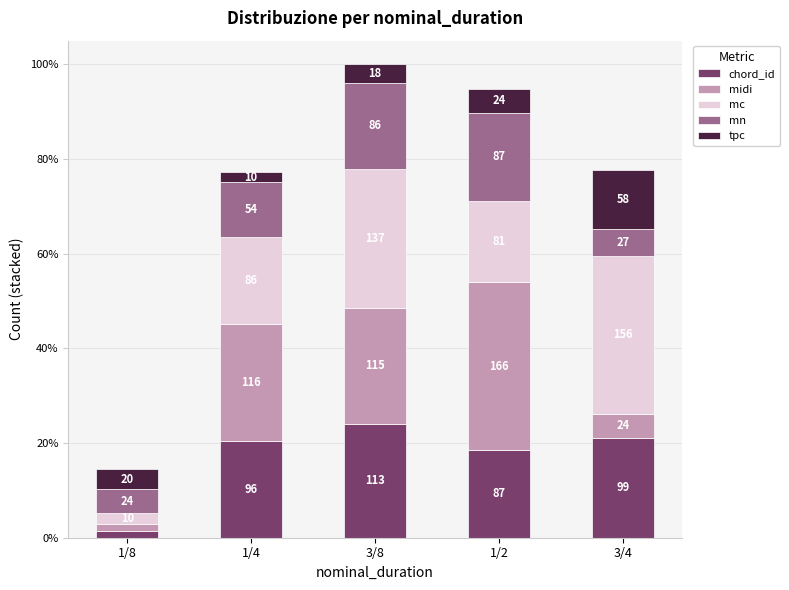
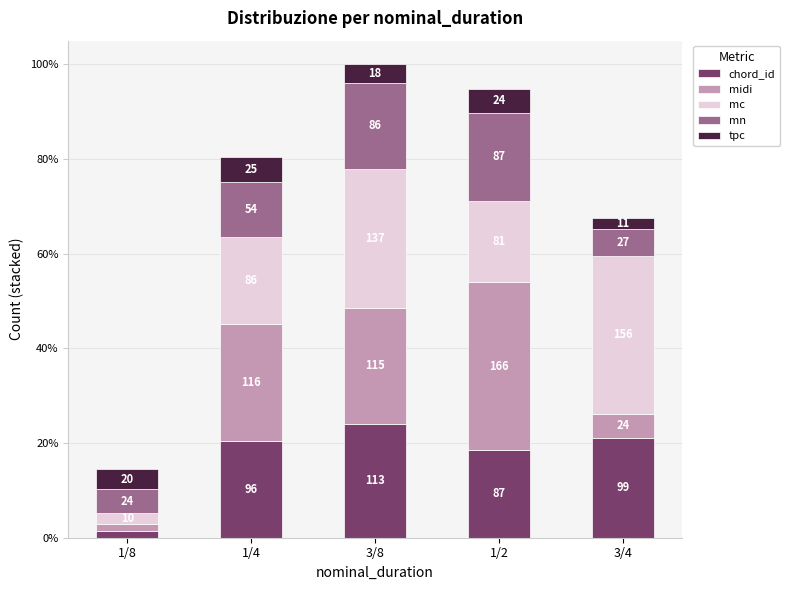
tpc, 1/4: 10 -> 25
tpc, 3/4: 58 -> 11
